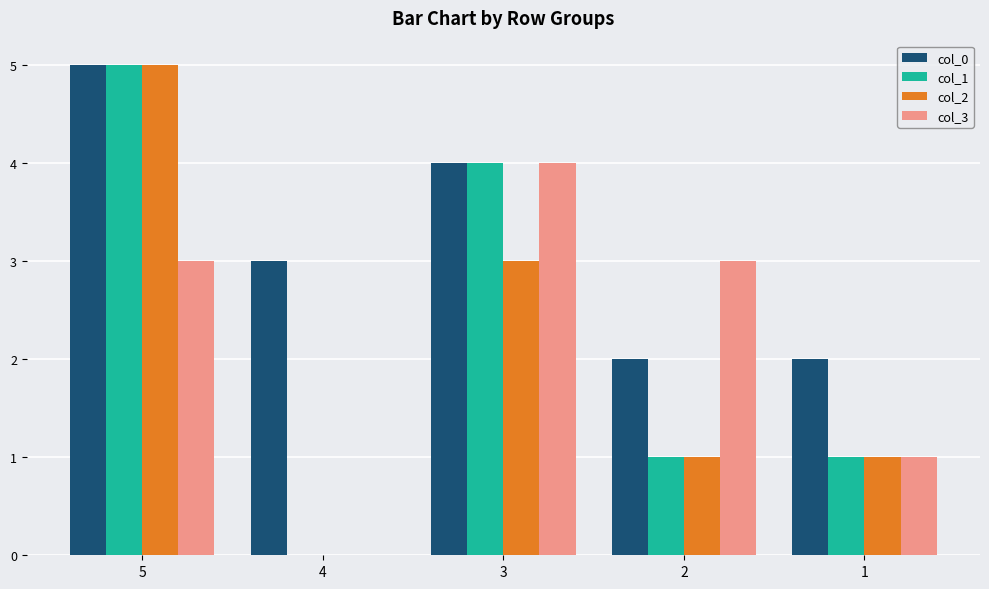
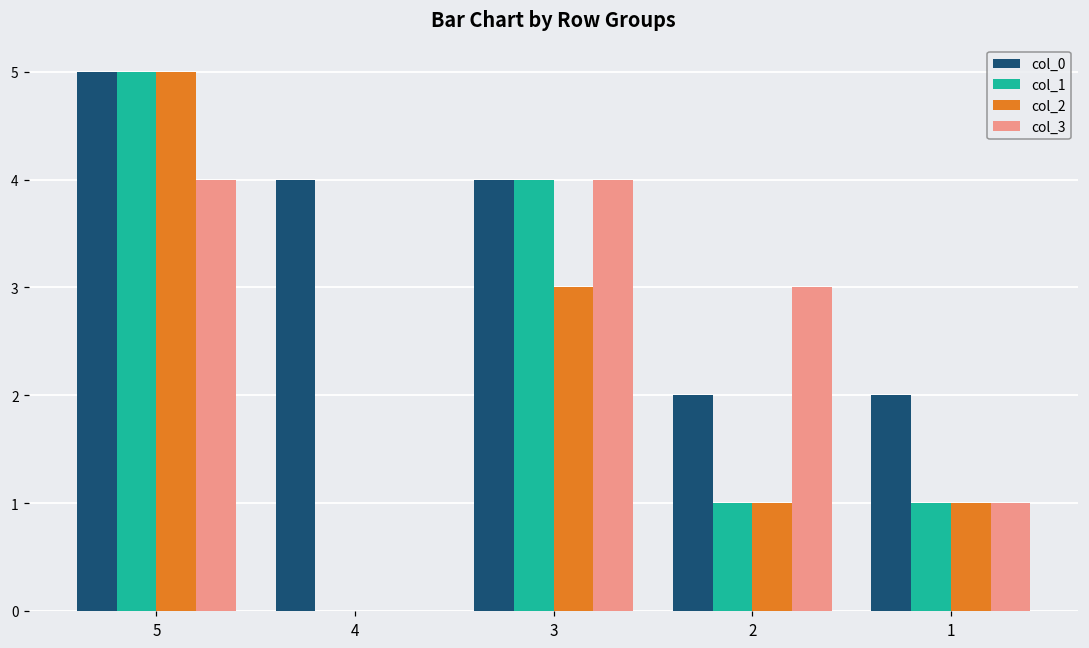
col_3, 5: 3 -> 4
col_0, 4: 3 -> 4
